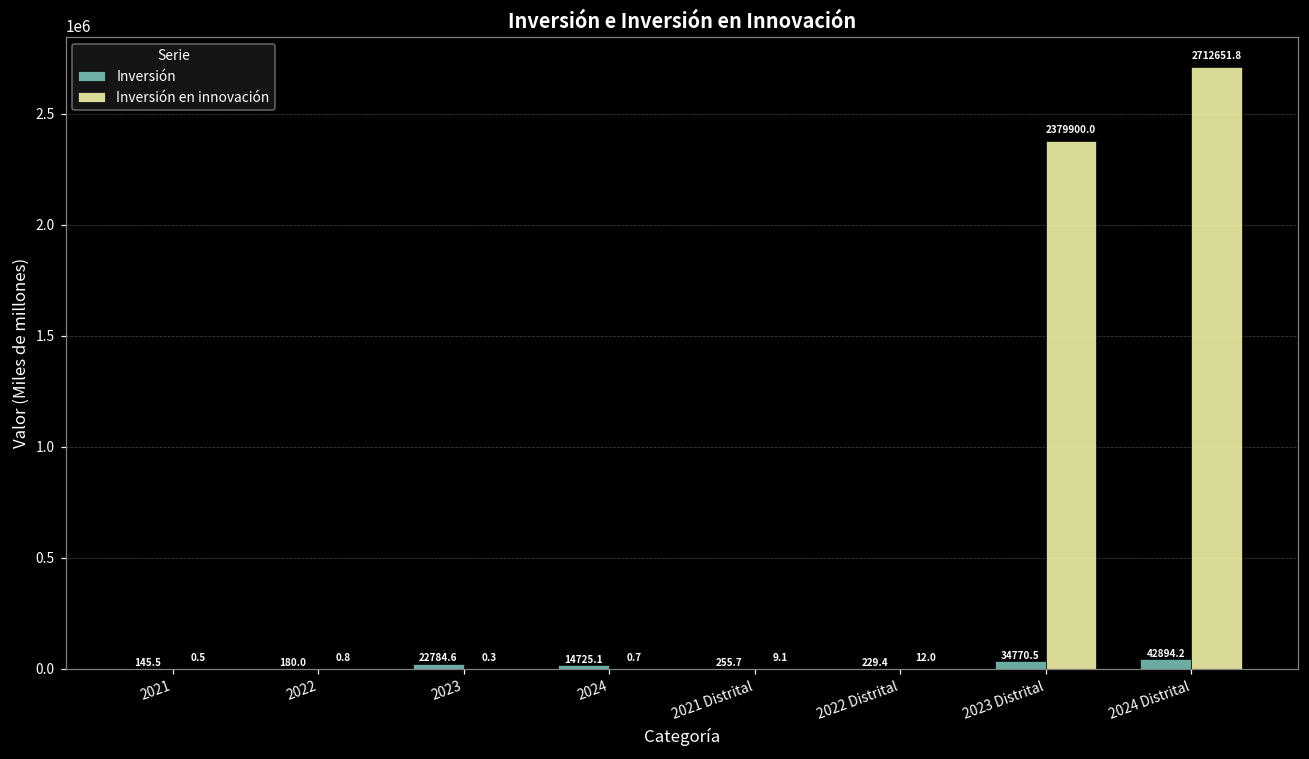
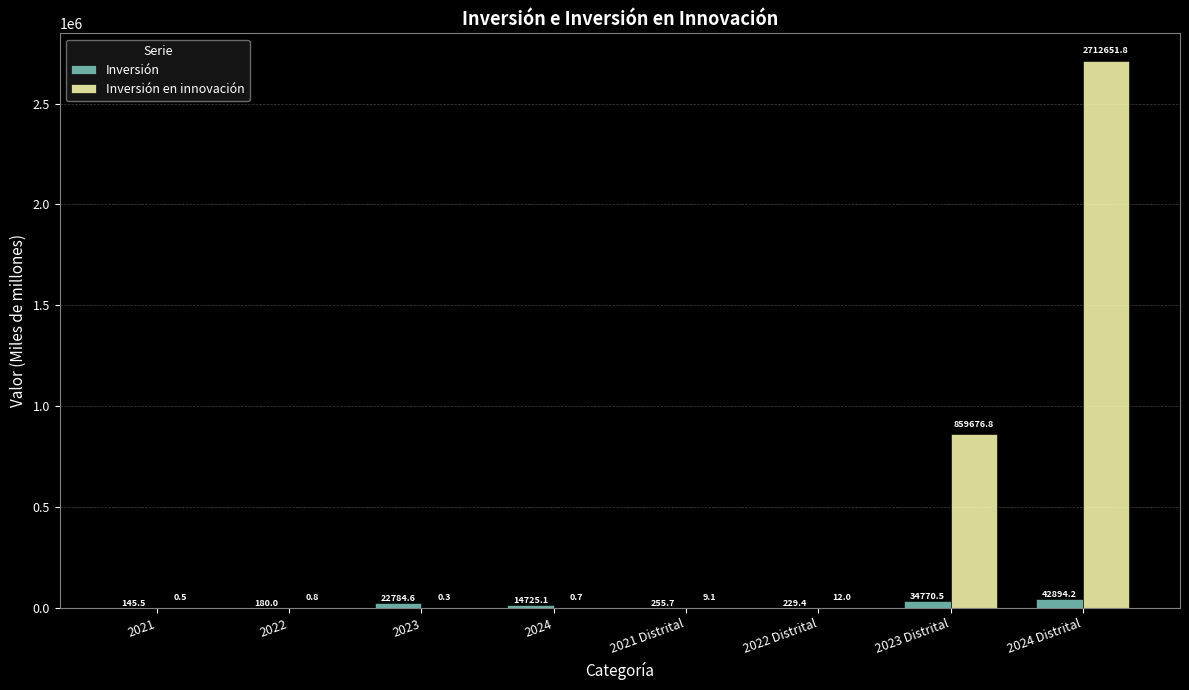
Inversión en innovación, 2023 Distrital: 2379900.0 -> 859676.8
